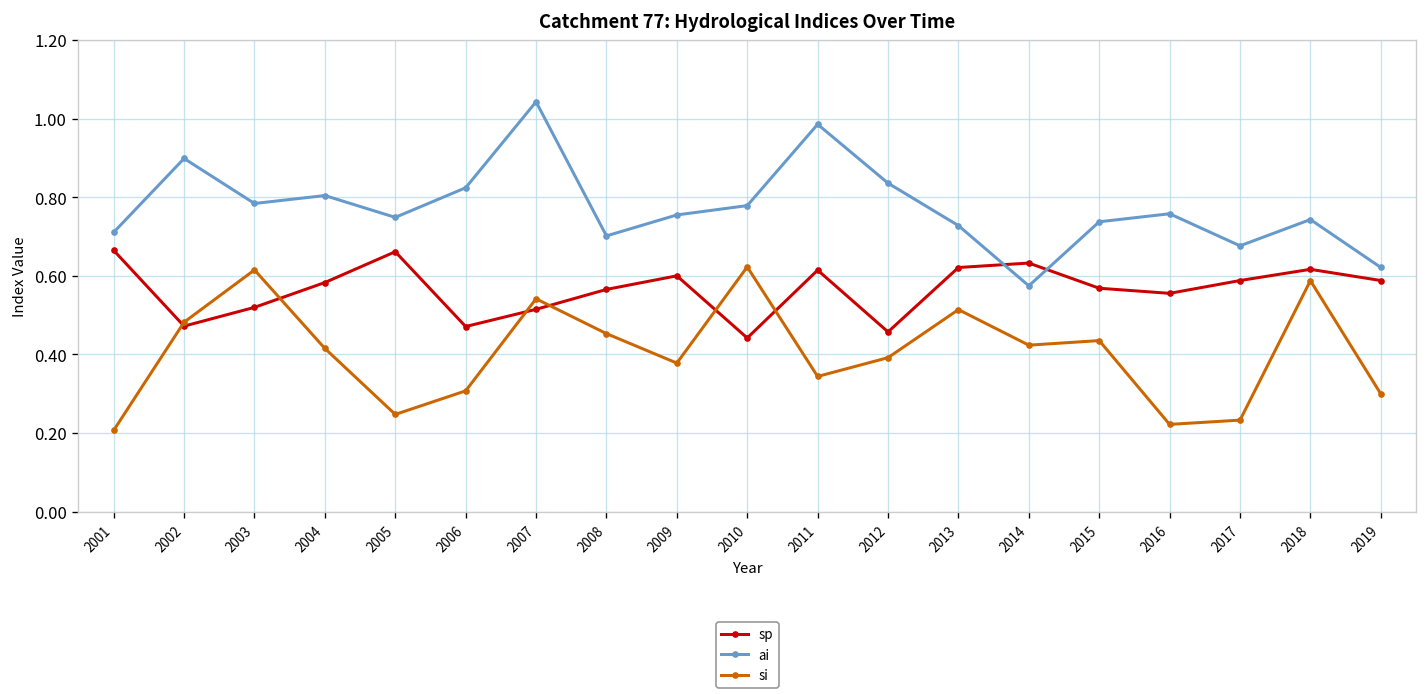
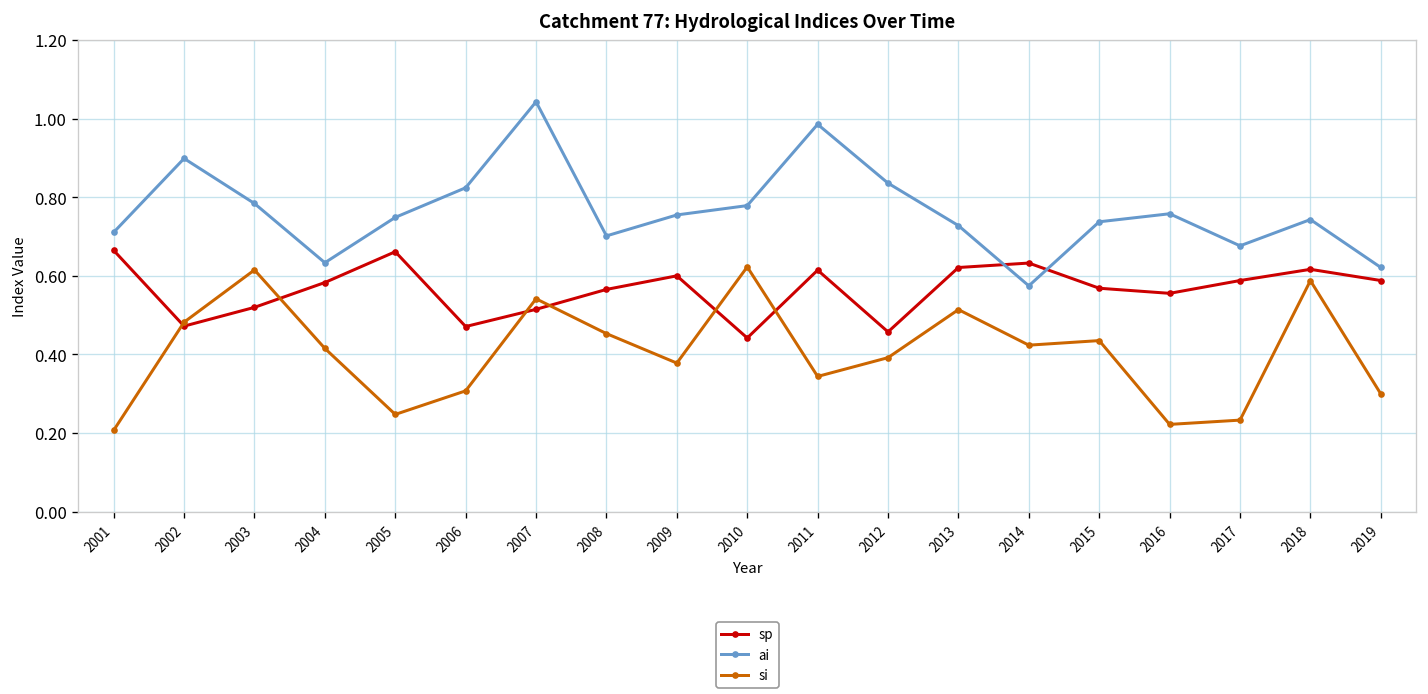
ai, 2004: 0.80 -> 0.63
